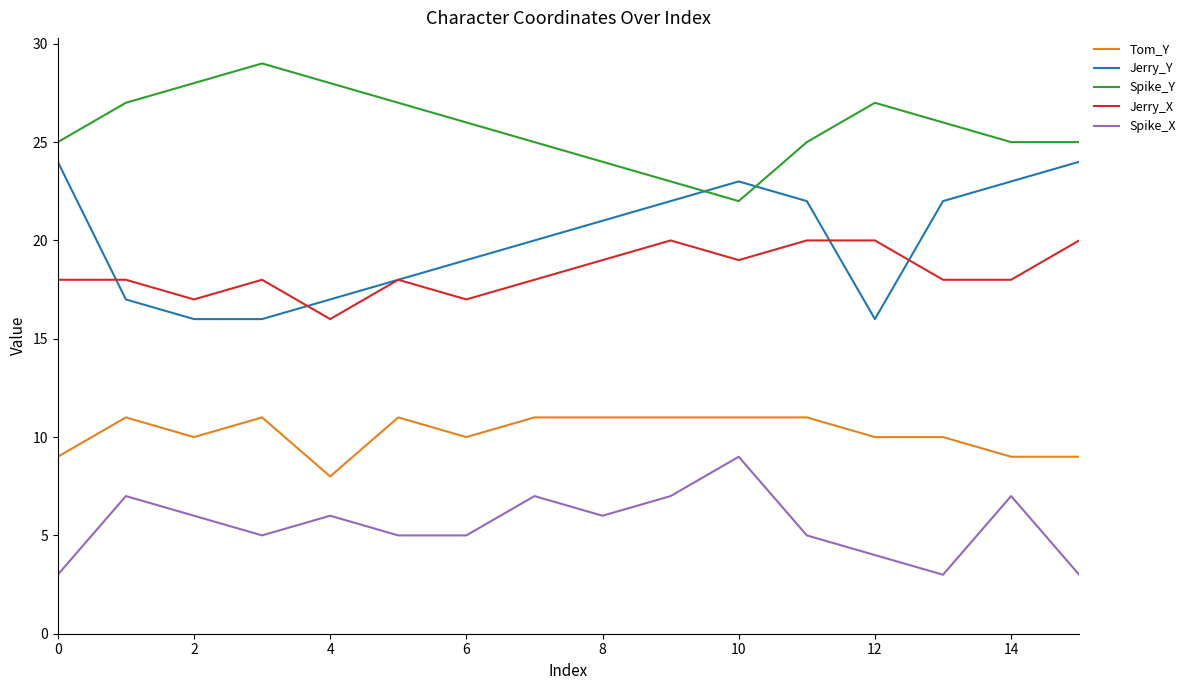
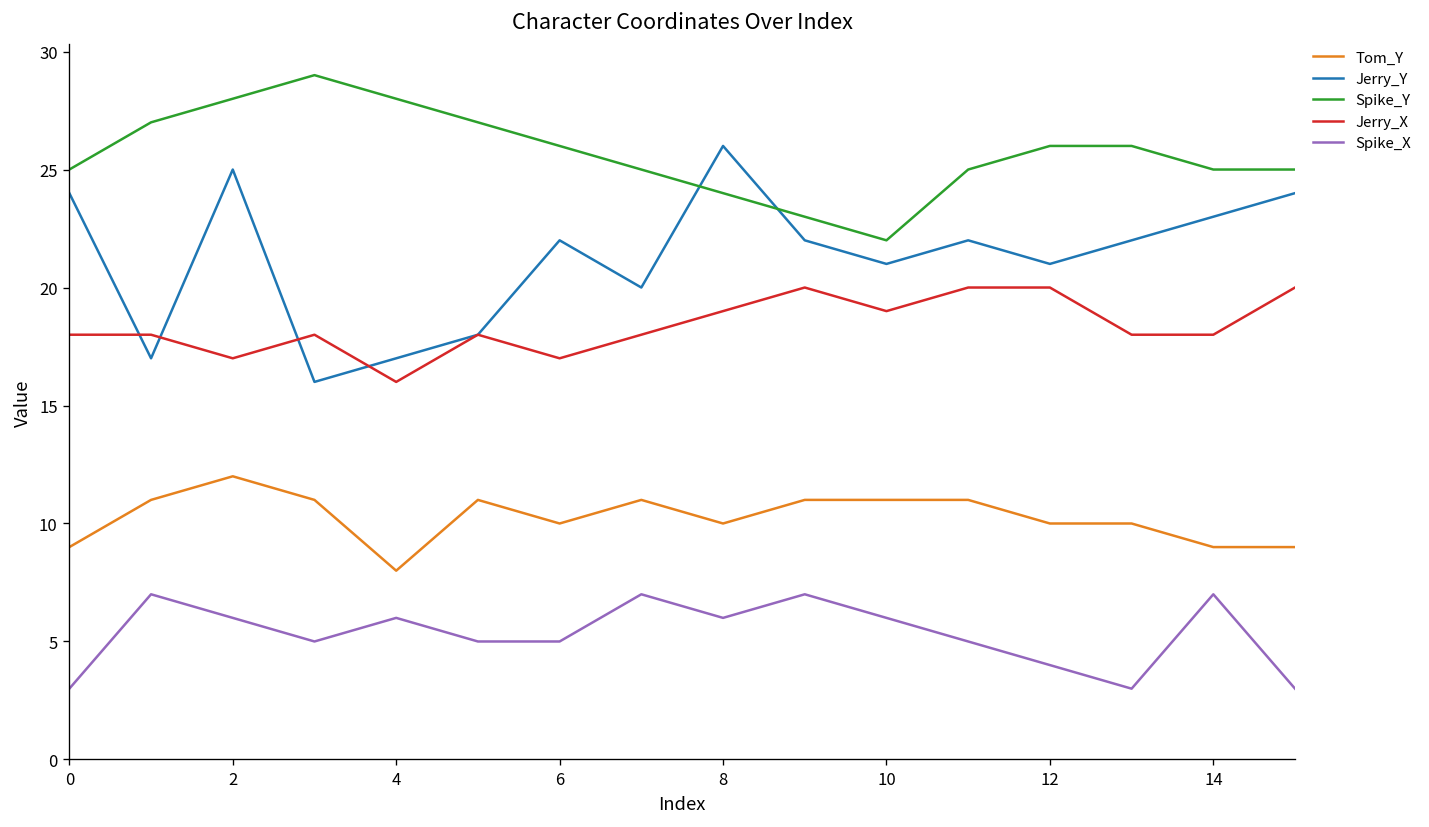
Tom_Y, 2: 10 -> 12
Jerry_Y, 2: 16 -> 25
Jerry_Y, 6: 19 -> 22
Tom_Y, 8: 11 -> 10
Jerry_Y, 8: 21 -> 26
Jerry_Y, 10: 23 -> 21
Spike_X, 10: 9 -> 6
Jerry_Y, 12: 16 -> 21
Spike_Y, 12: 27 -> 26
